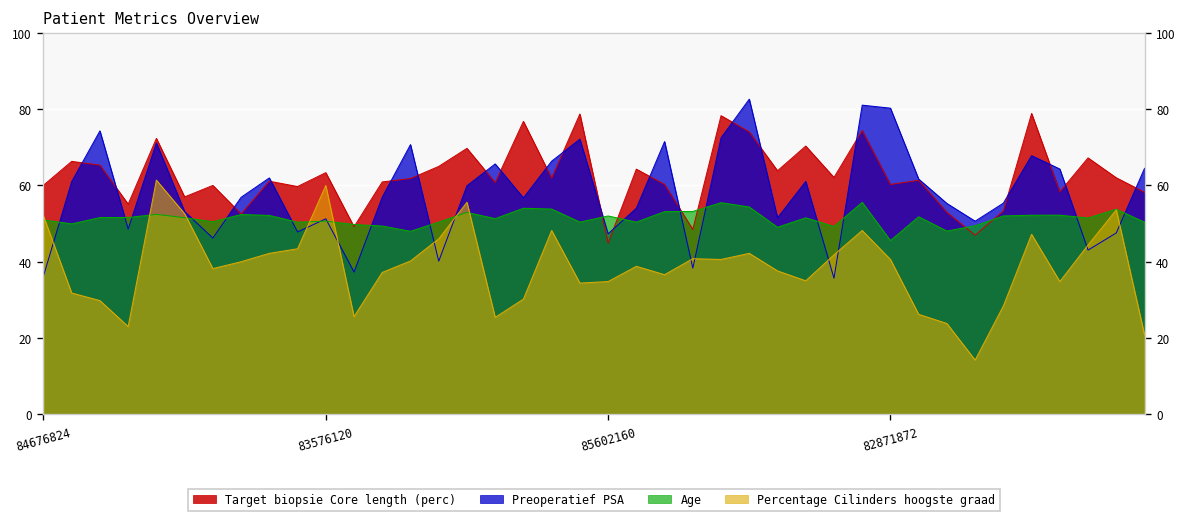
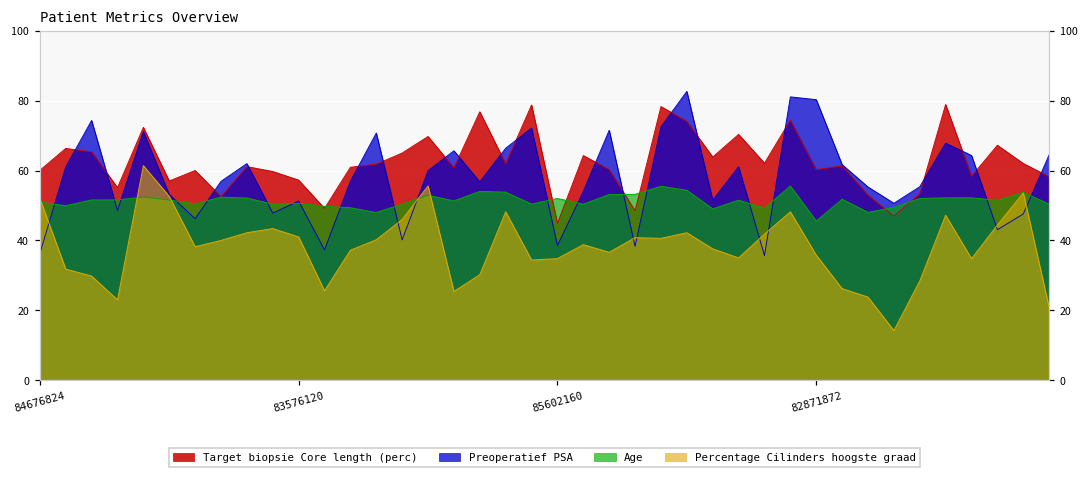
Target biopsie Core length (perc), 83576120: 63 -> 57
Percentage Cilinders hoogste graad, 83576120: 60 -> 41
Preoperatief PSA, 85602160: 47 -> 39
Percentage Cilinders hoogste graad, 82871872: 41 -> 36
